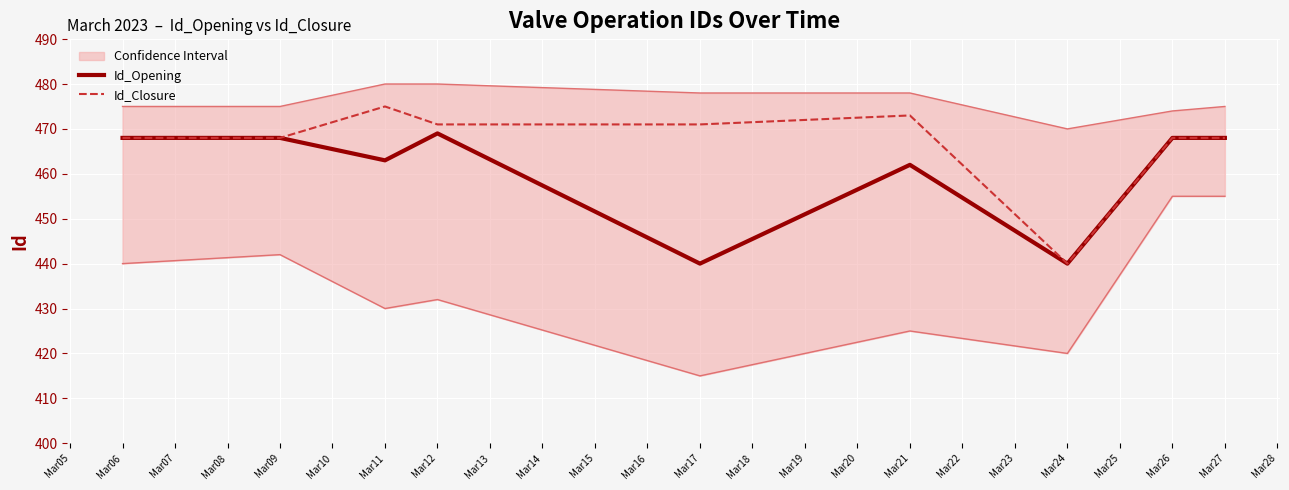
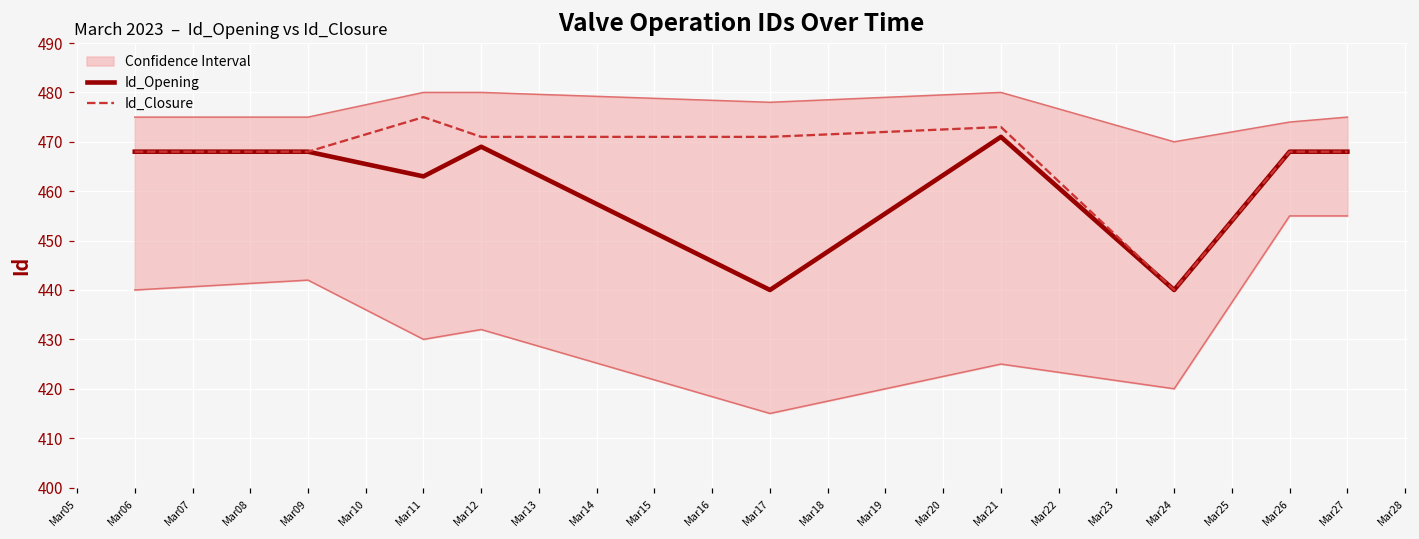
Confidence Interval, Mar21: 478 -> 480
Id_Opening, Mar21: 462 -> 471
